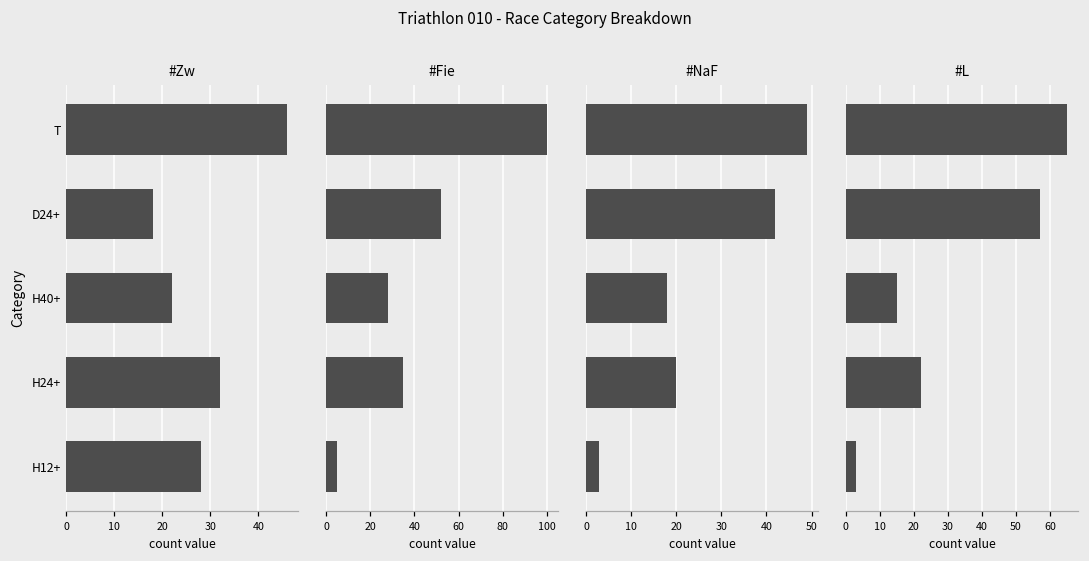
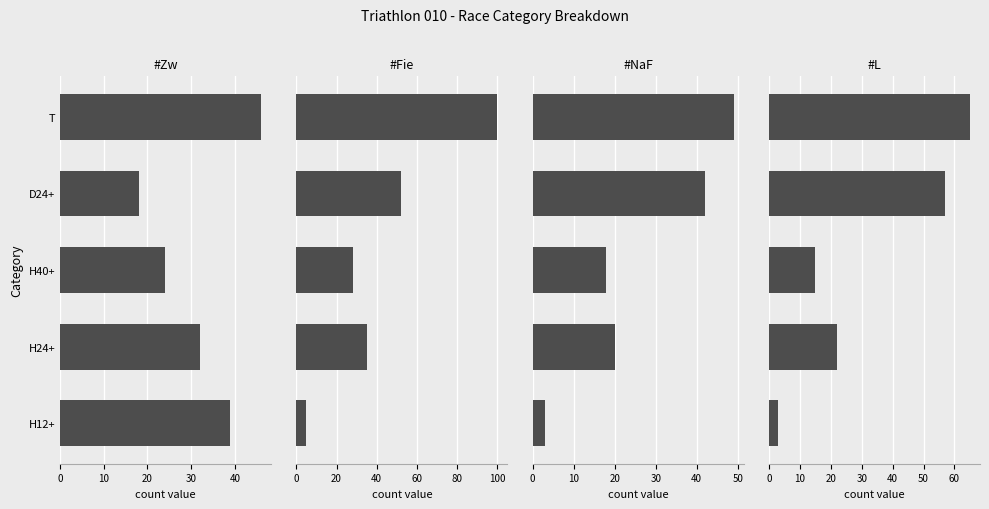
#Zw, H40+: 22 -> 24
#Zw, H12+: 28 -> 39
